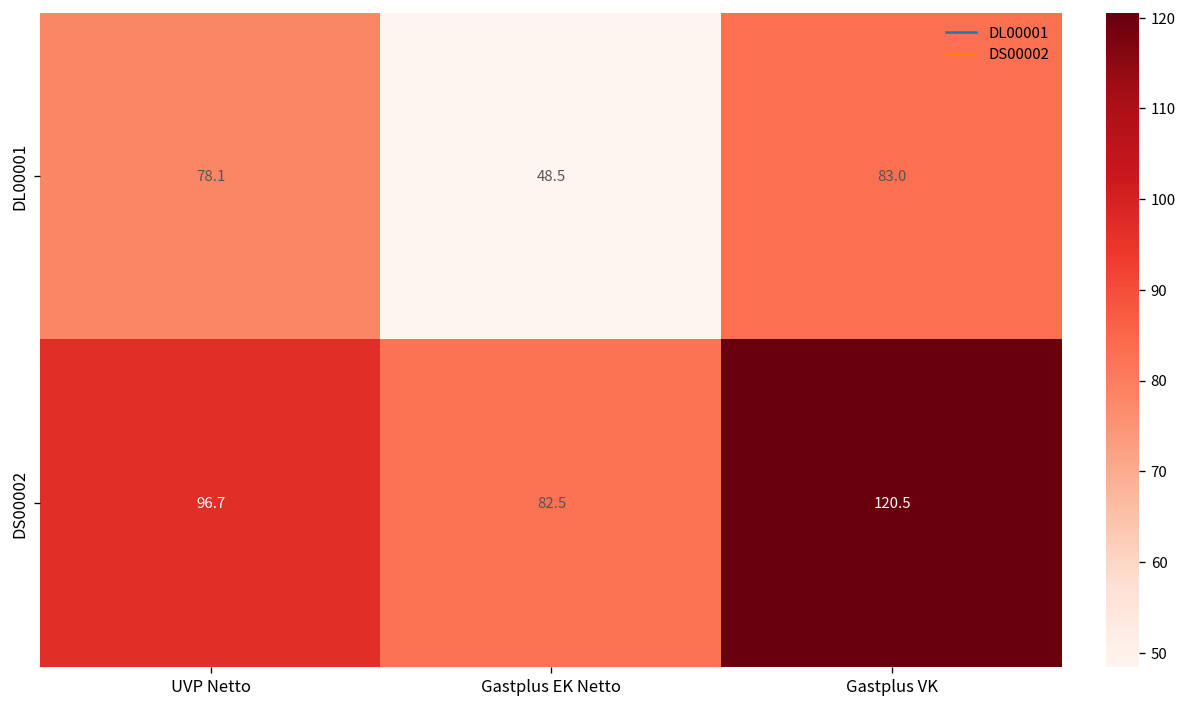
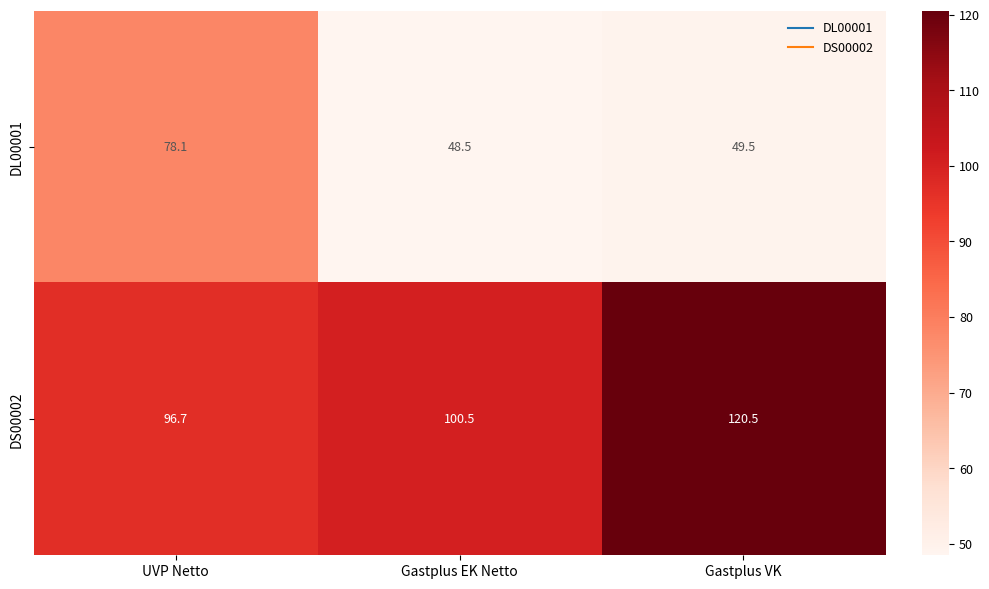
DL00001, Gastplus VK: 83.0 -> 49.5
DS00002, Gastplus EK Netto: 82.5 -> 100.5
